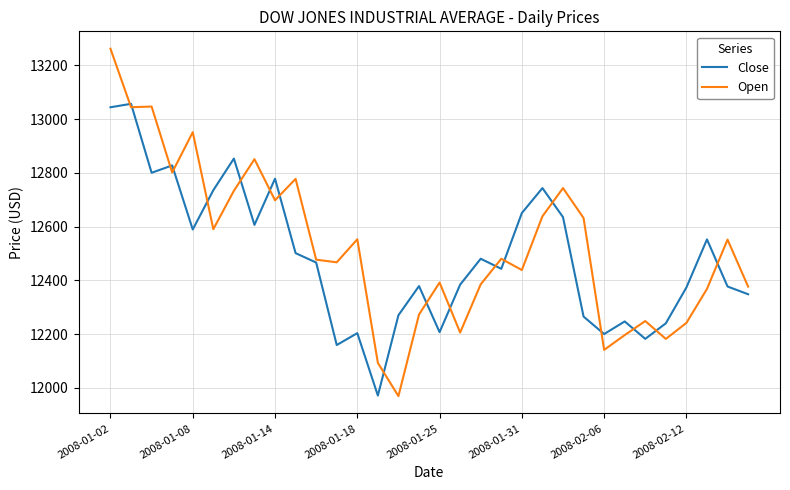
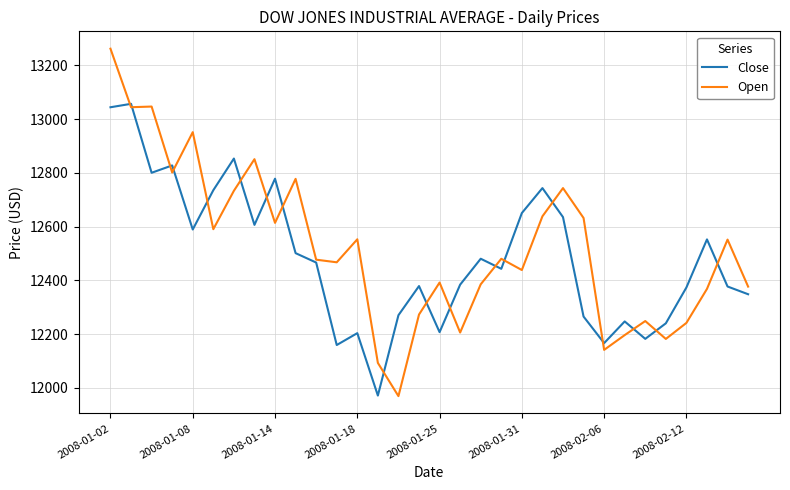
Open, 2008-01-14: 12700 -> 12610
Close, 2008-02-06: 12200 -> 12170
